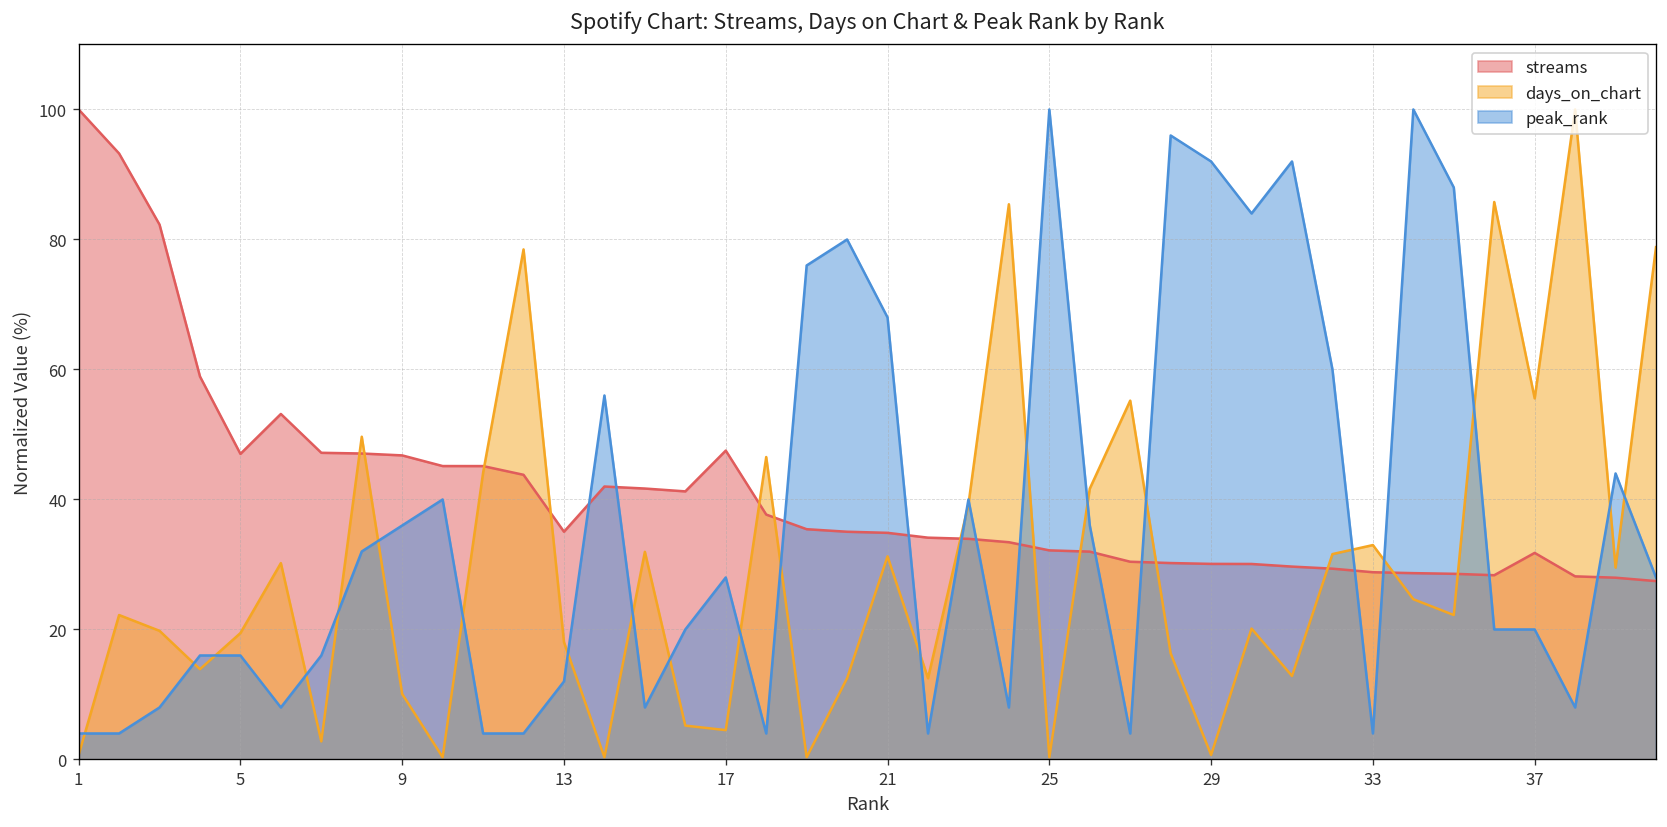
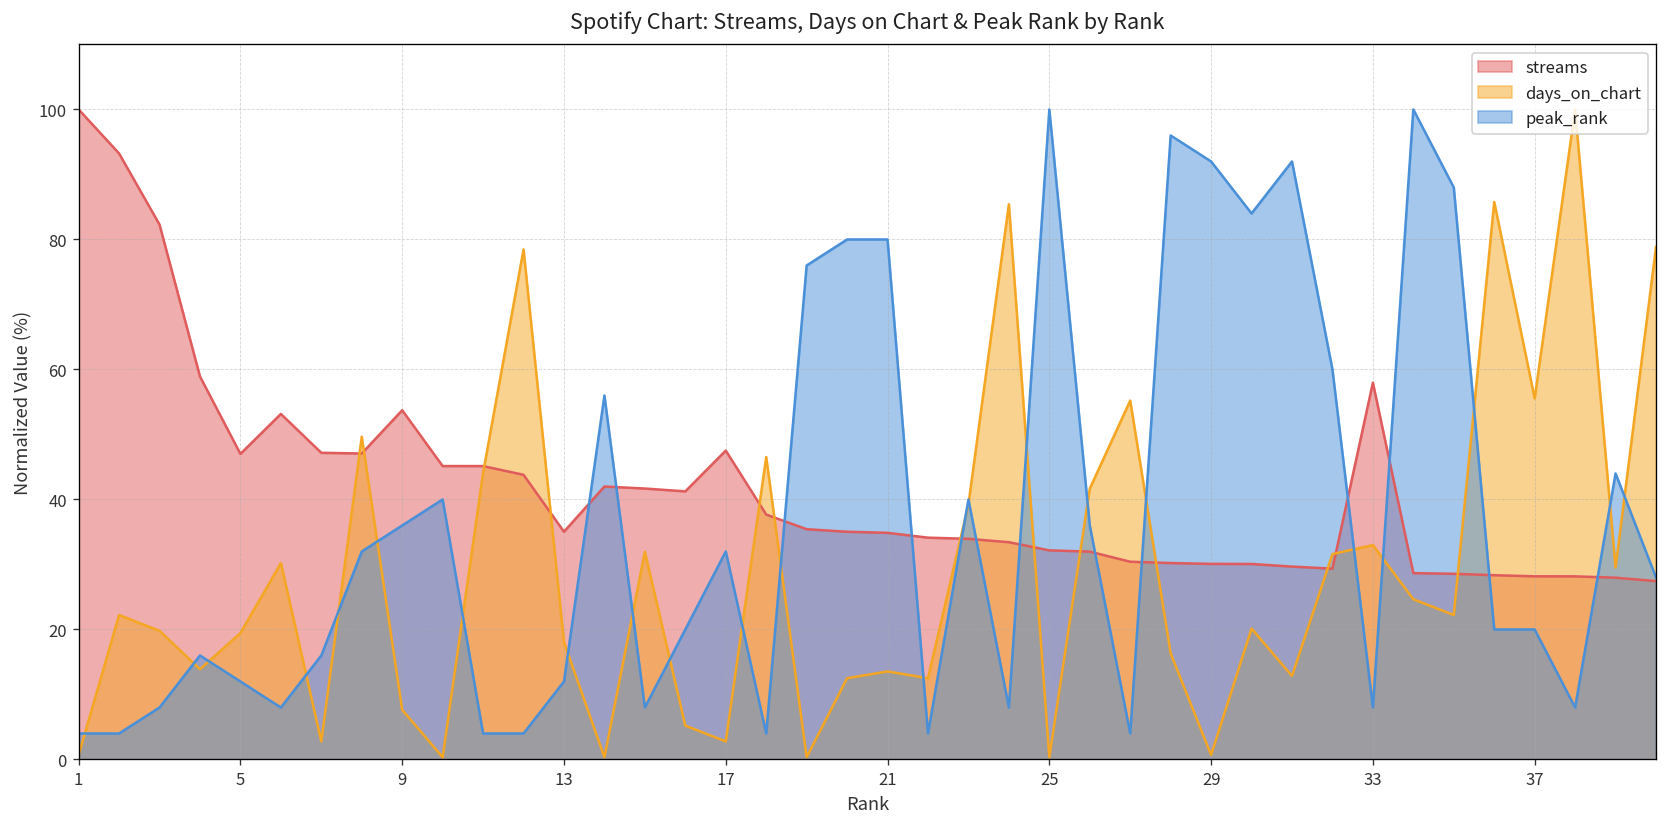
peak_rank, 5: 16 -> 12
streams, 9: 47 -> 54
days_on_chart, 9: 10 -> 8
days_on_chart, 17: 5 -> 3
peak_rank, 17: 28 -> 32
days_on_chart, 21: 31 -> 14
peak_rank, 21: 68 -> 80
streams, 33: 29 -> 58
peak_rank, 33: 4 -> 8
streams, 37: 32 -> 28
